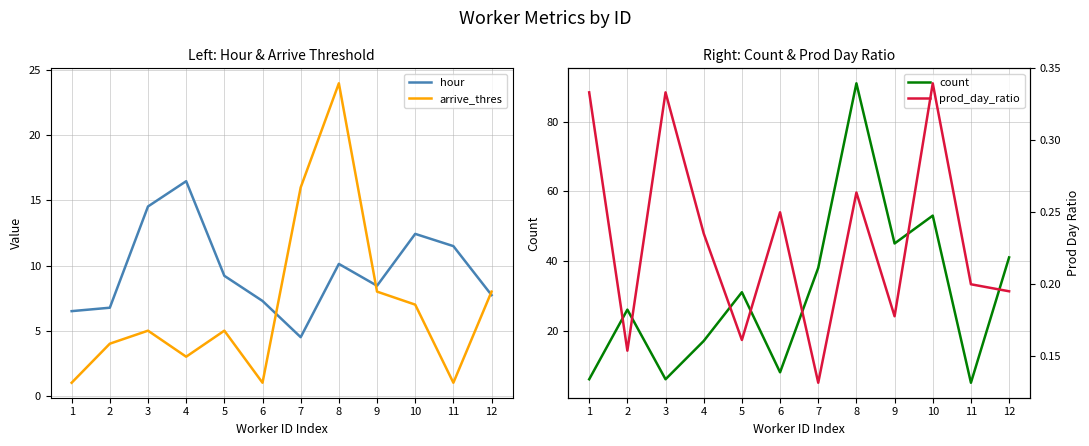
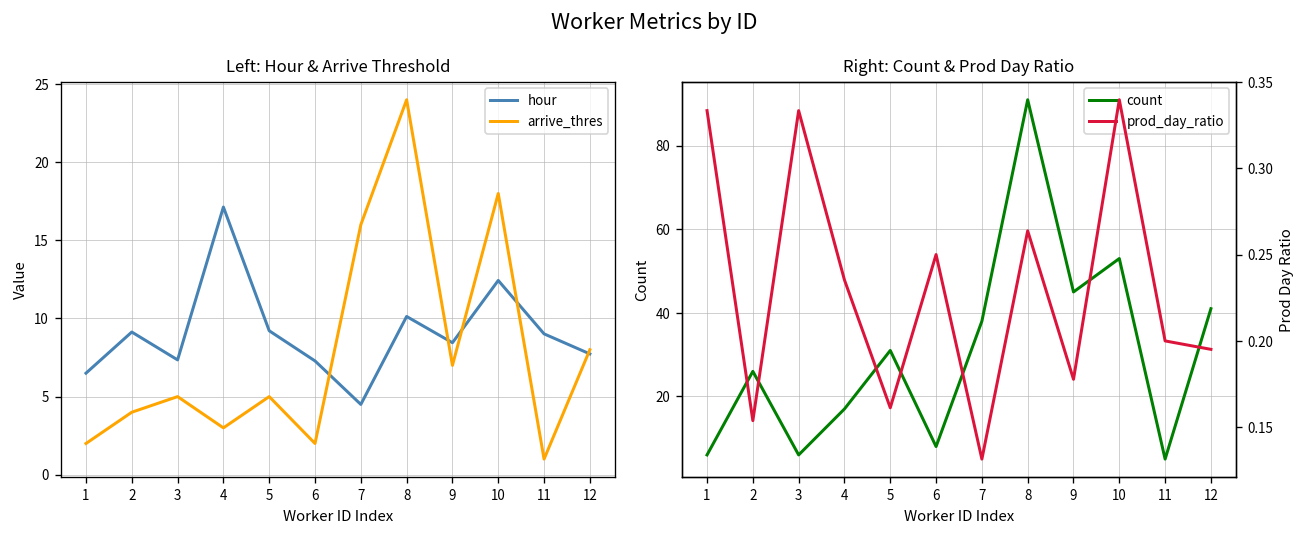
Left: Hour & Arrive Threshold, arrive_thres, 1: 1 -> 2
Left: Hour & Arrive Threshold, hour, 2: 6.8 -> 9.1
Left: Hour & Arrive Threshold, hour, 3: 14.5 -> 7.4
Left: Hour & Arrive Threshold, hour, 4: 16.5 -> 17.1
Left: Hour & Arrive Threshold, arrive_thres, 6: 1 -> 2
Left: Hour & Arrive Threshold, arrive_thres, 9: 8 -> 7
Left: Hour & Arrive Threshold, arrive_thres, 10: 7 -> 18
Left: Hour & Arrive Threshold, hour, 11: 11.5 -> 9.0
